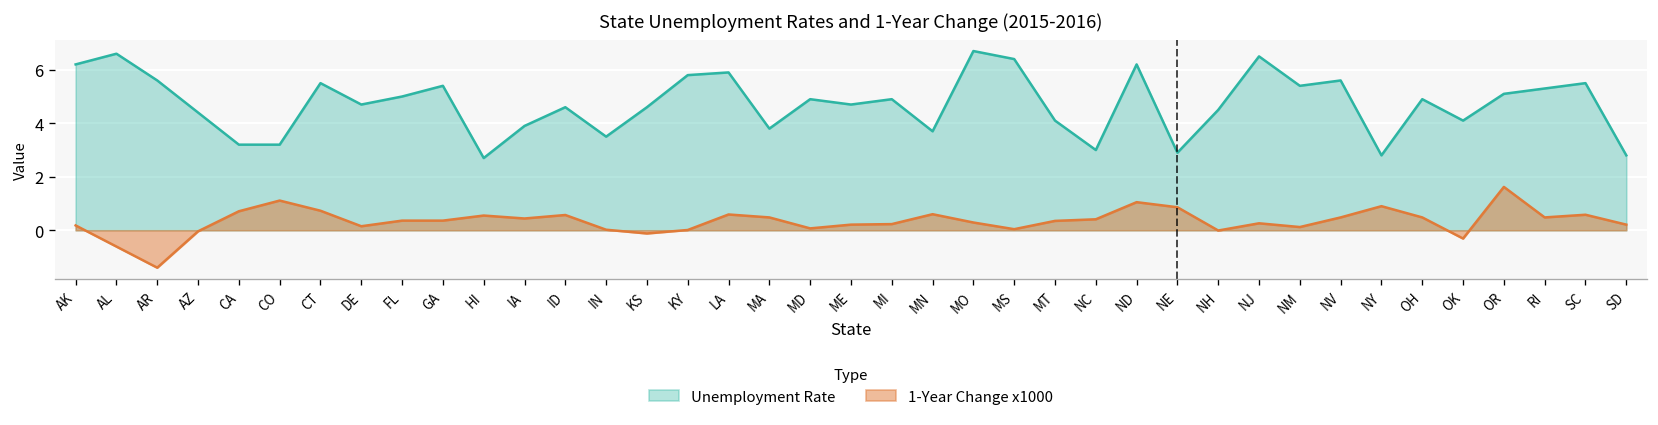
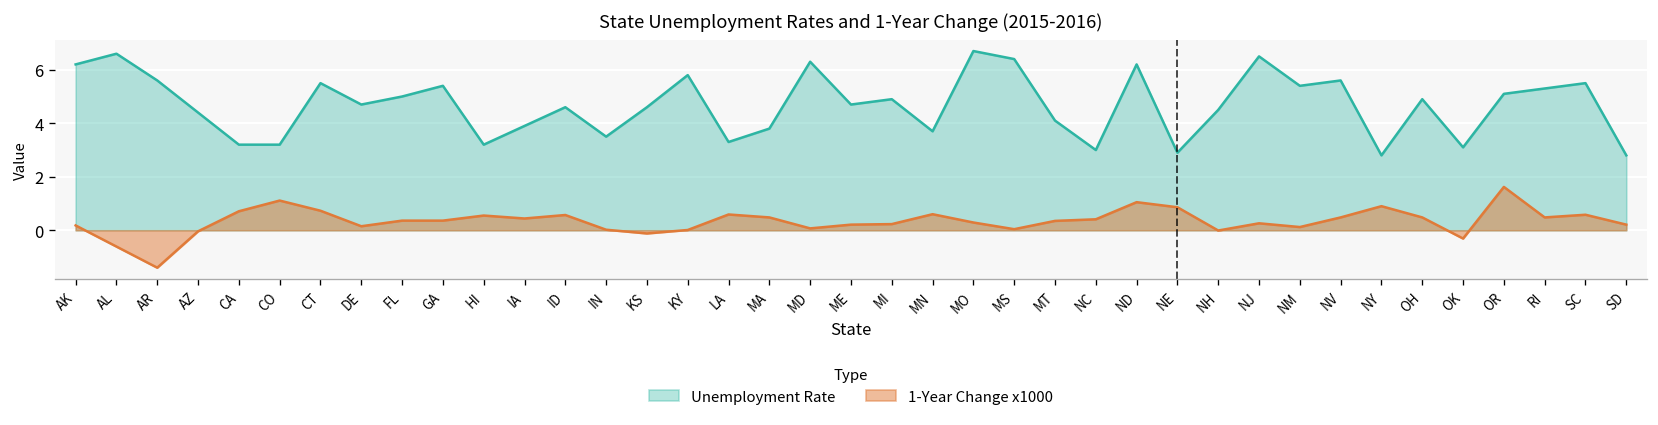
Unemployment Rate, HI: 2.7 -> 3.2
Unemployment Rate, LA: 5.9 -> 3.3
Unemployment Rate, MD: 4.9 -> 6.3
Unemployment Rate, OK: 4.1 -> 3.1
